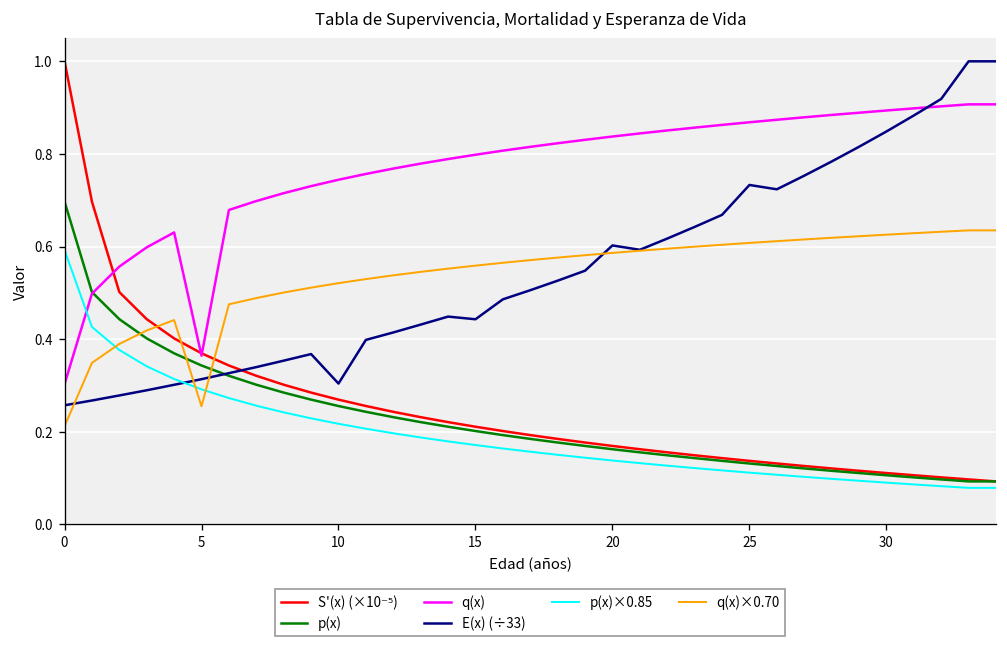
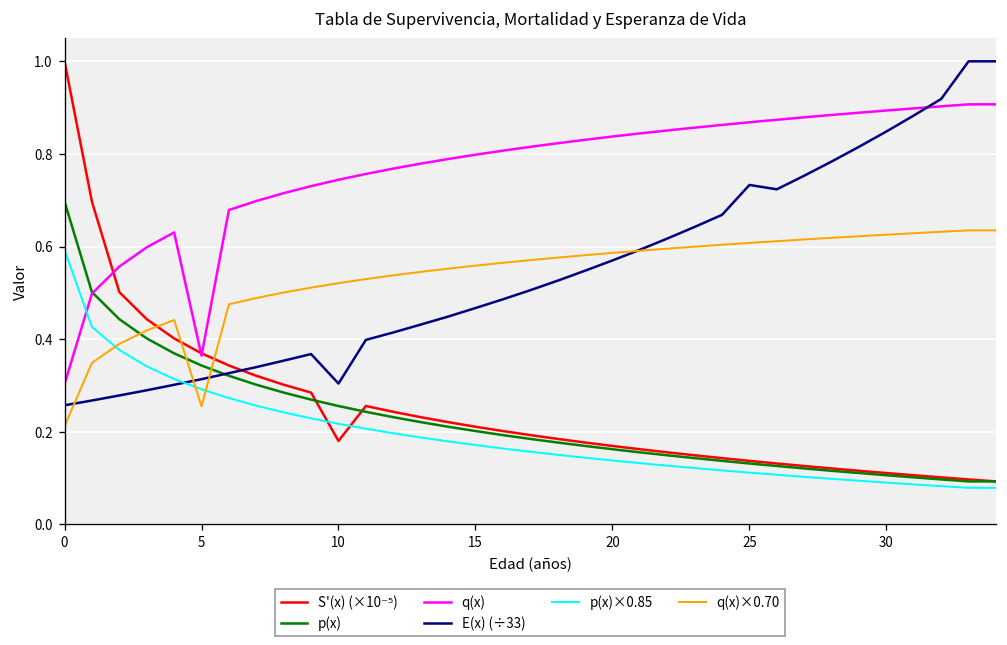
S'(x) (×10⁻⁵), 10: 0.27 -> 0.18
E(x) (÷33), 15: 0.44 -> 0.47
E(x) (÷33), 20: 0.60 -> 0.57
